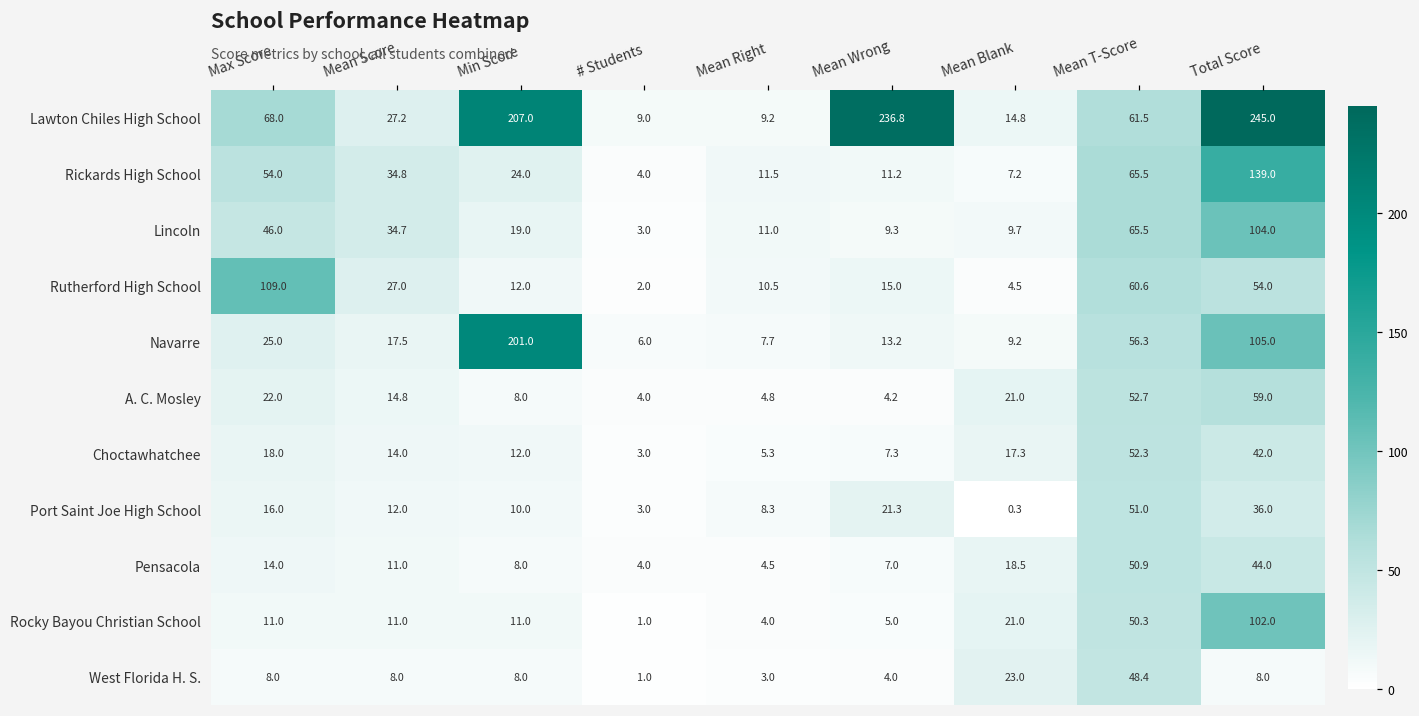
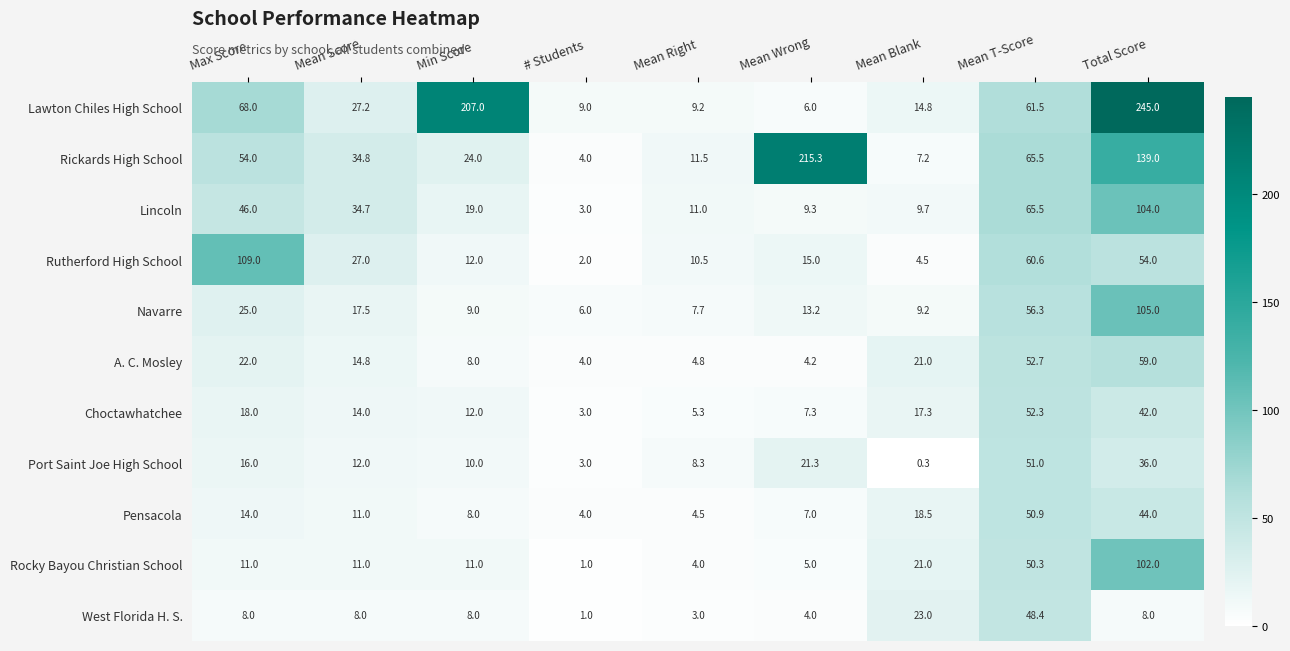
Lawton Chiles High School, Mean Wrong: 236.8 -> 6.0
Rickards High School, Mean Wrong: 11.2 -> 215.3
Navarre, Min Score: 201.0 -> 9.0
